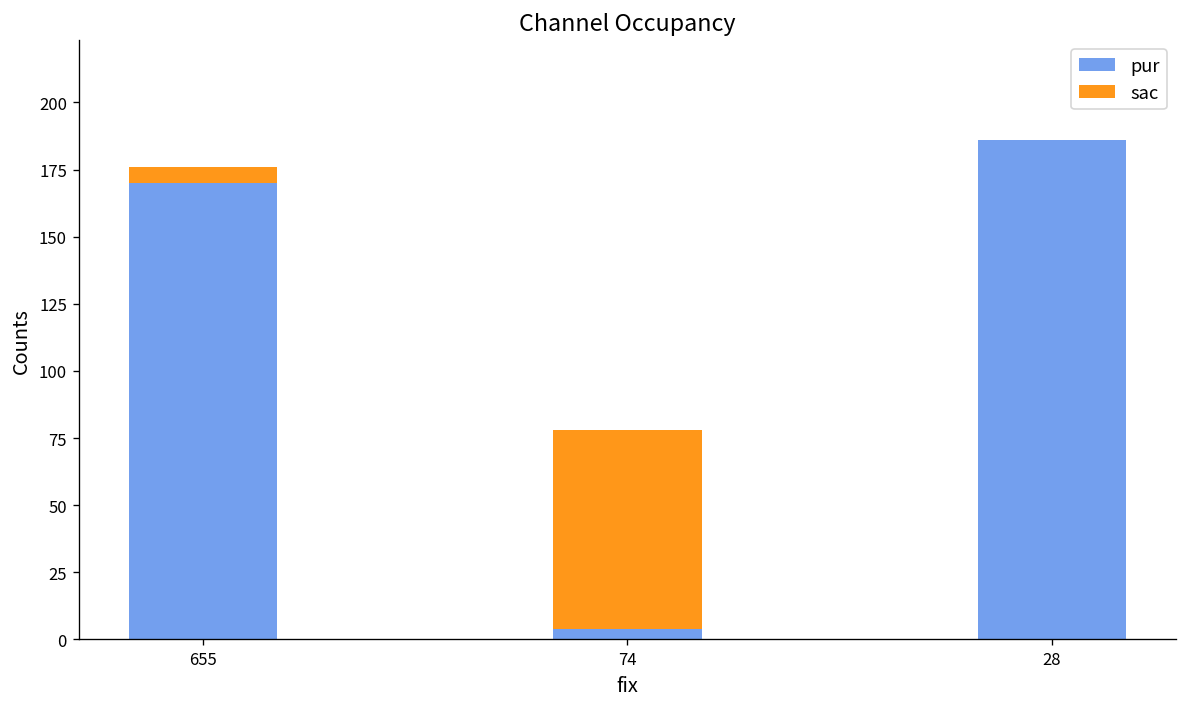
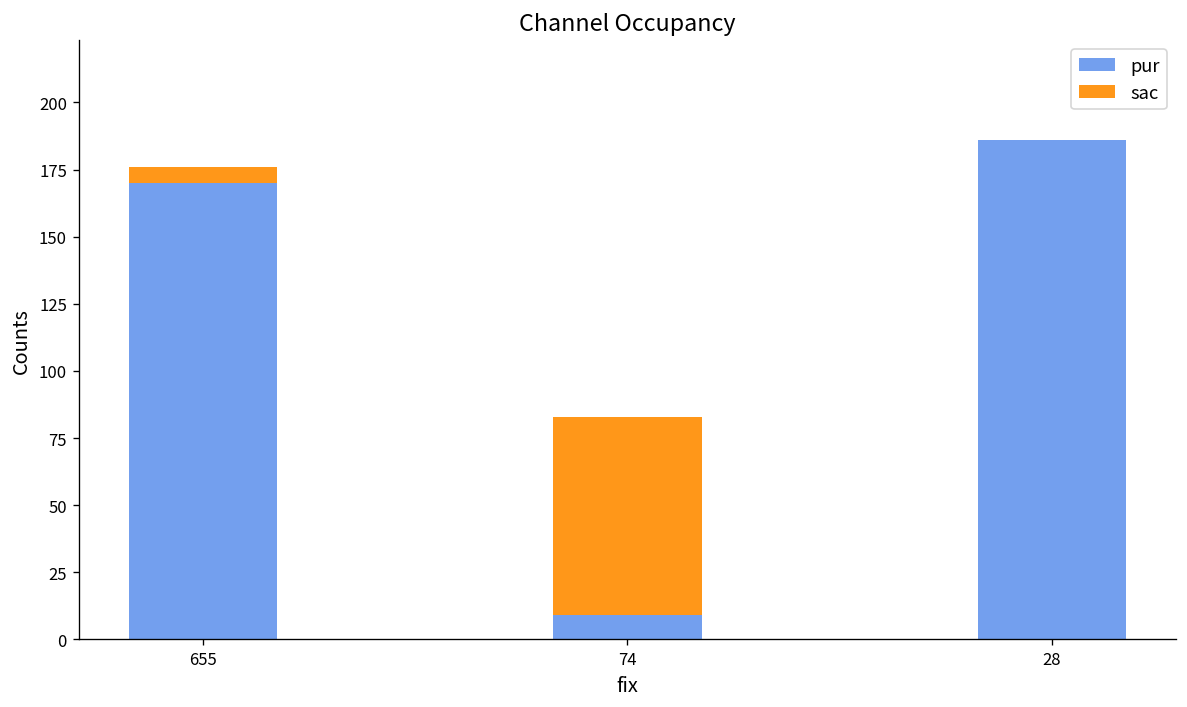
pur, 74: 4 -> 9
